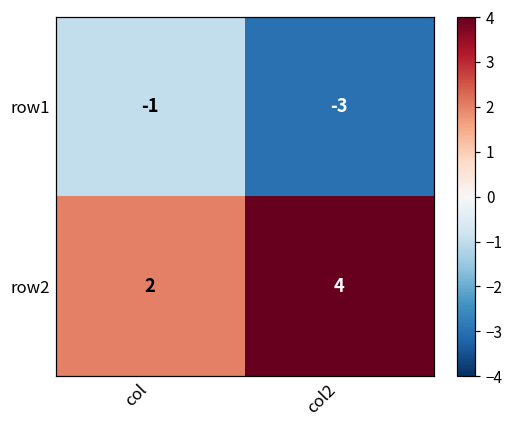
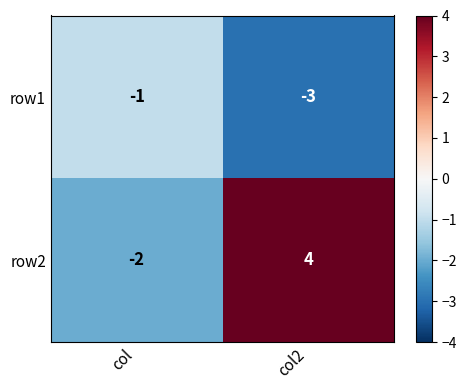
row2, col: 2 -> -2
